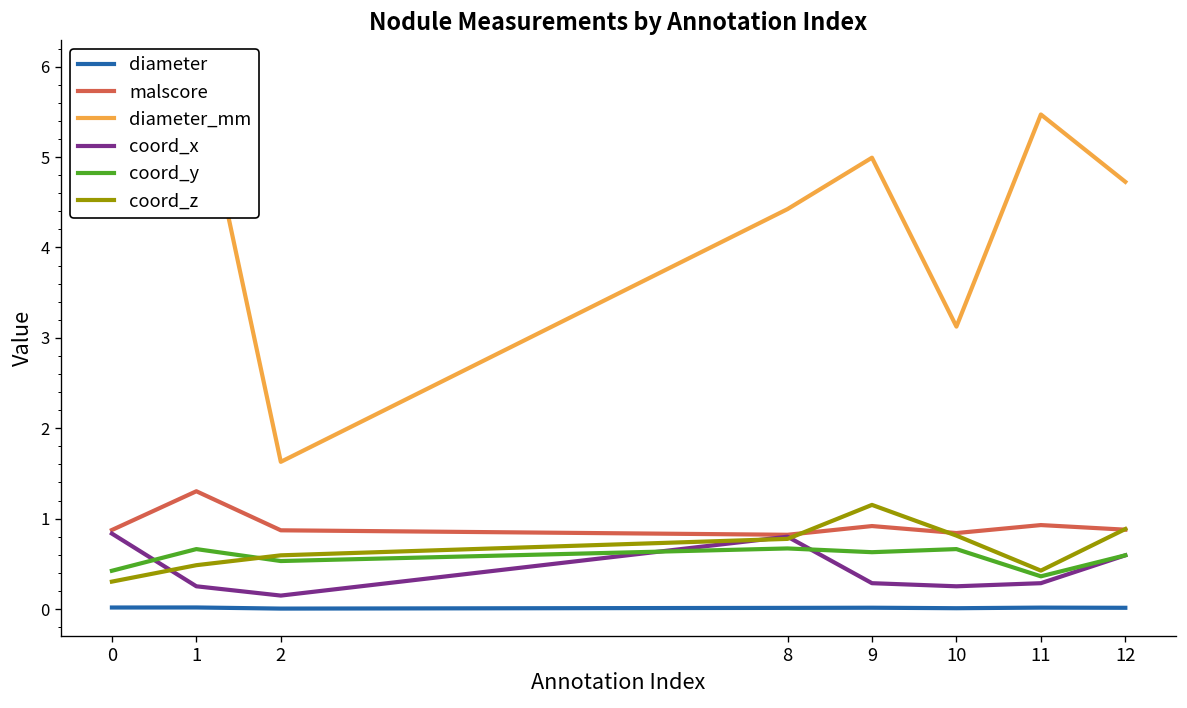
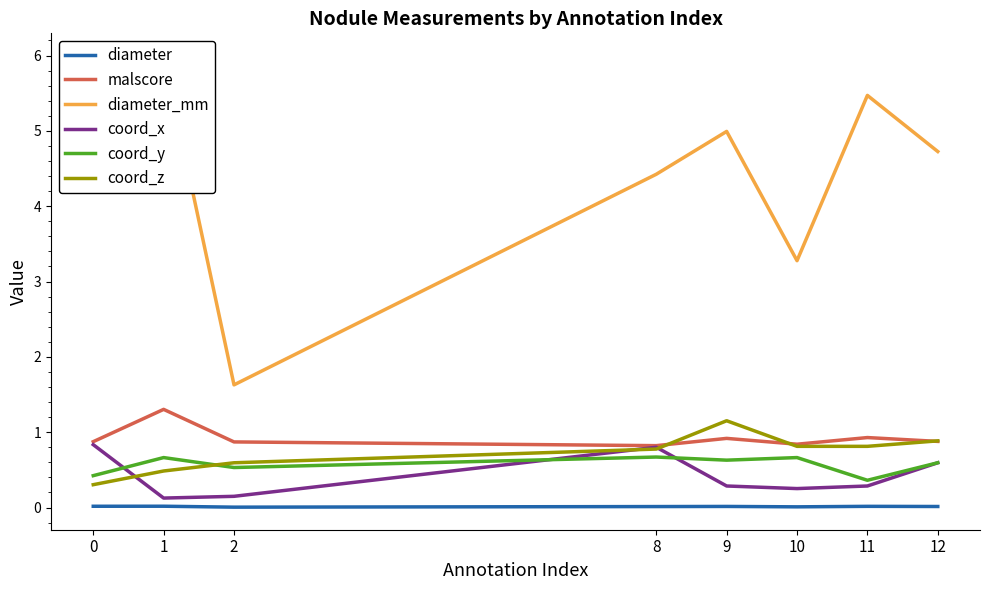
coord_x, 1: 0.3 -> 0.1
diameter_mm, 10: 3.1 -> 3.3
coord_z, 11: 0.4 -> 0.8
